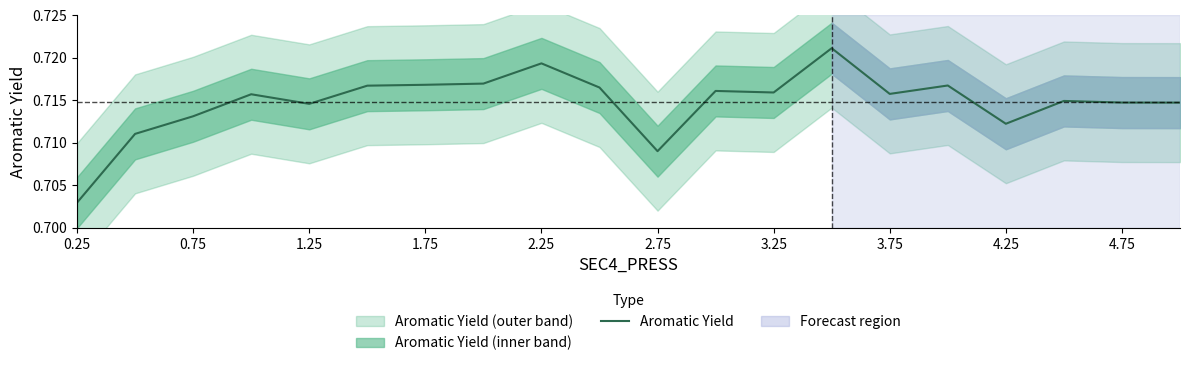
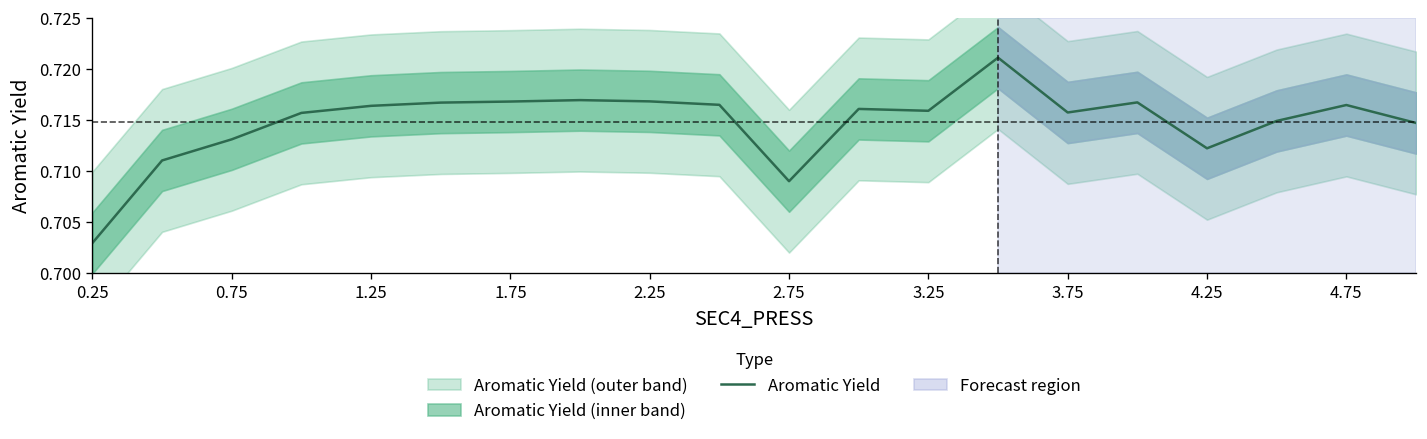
Aromatic Yield, 1.25: 0.715 -> 0.716
Aromatic Yield, 2.25: 0.719 -> 0.717
Aromatic Yield, 4.75: 0.715 -> 0.716
